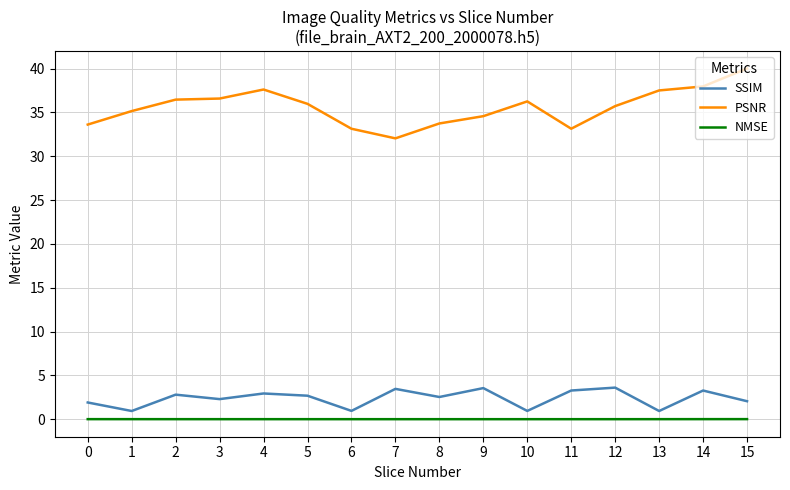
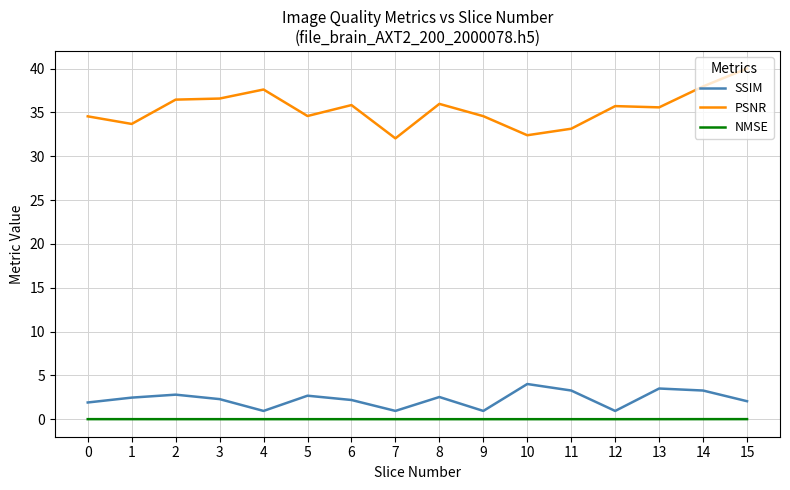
PSNR, 0: 34 -> 35
SSIM, 1: 1 -> 2
PSNR, 1: 35 -> 34
SSIM, 4: 3 -> 1
PSNR, 5: 36 -> 35
SSIM, 6: 1 -> 2
PSNR, 6: 33 -> 36
SSIM, 7: 3 -> 1
PSNR, 8: 34 -> 36
SSIM, 9: 4 -> 1
SSIM, 10: 1 -> 4
PSNR, 10: 36 -> 32
SSIM, 12: 4 -> 1
SSIM, 13: 1 -> 4
PSNR, 13: 38 -> 36
